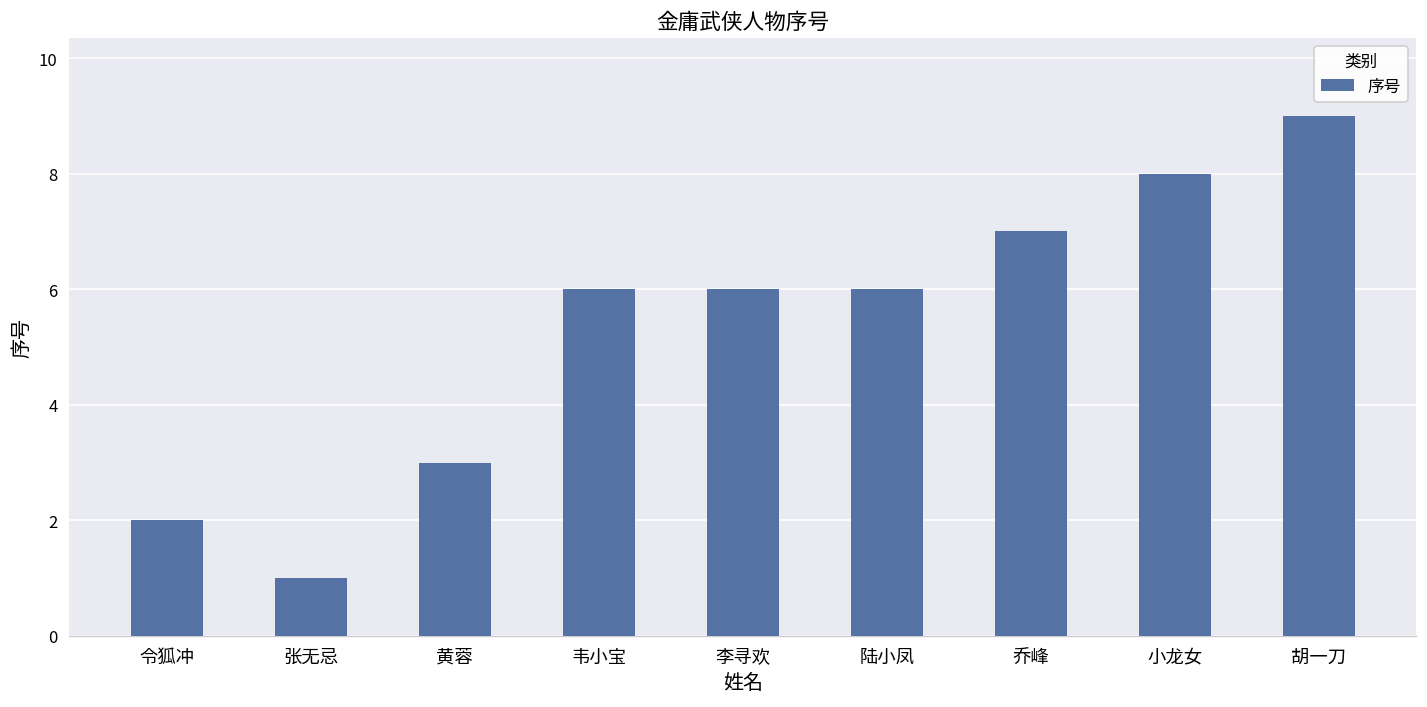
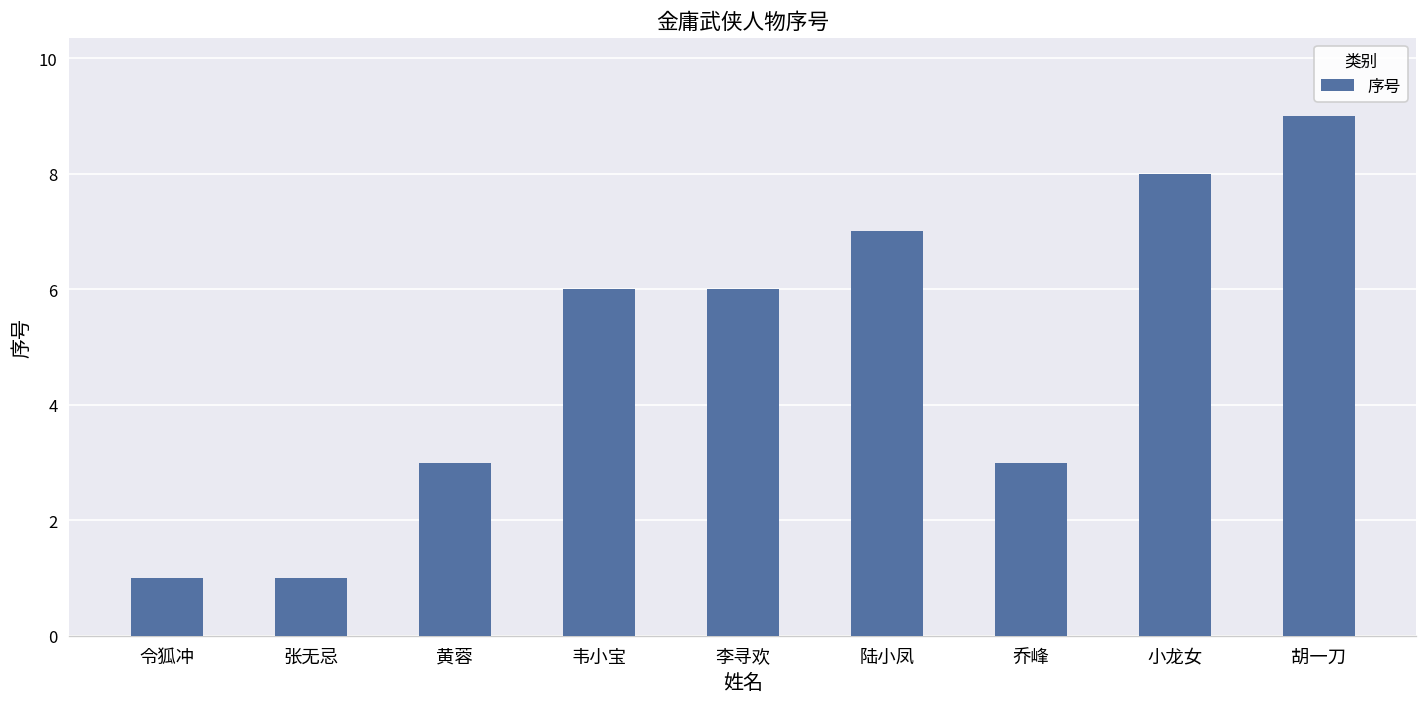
令狐冲: 2 -> 1
陆小凤: 6 -> 7
乔峰: 7 -> 3
